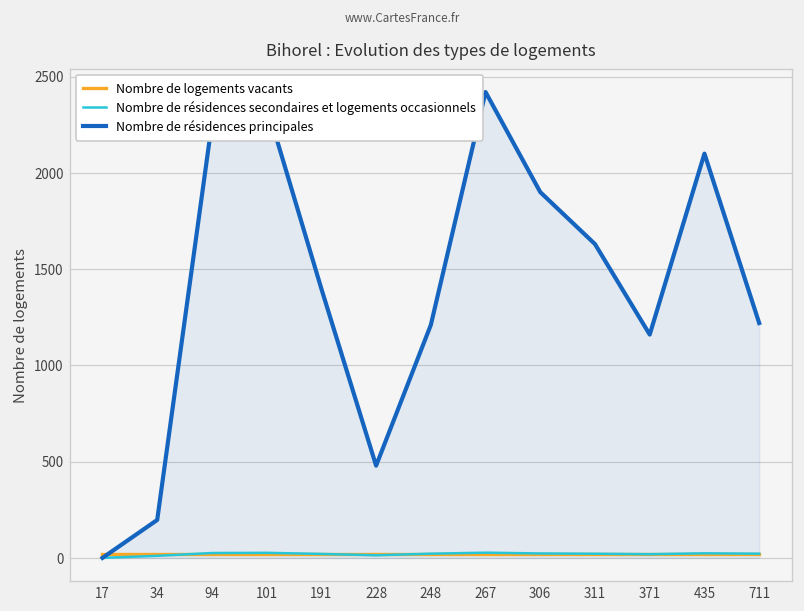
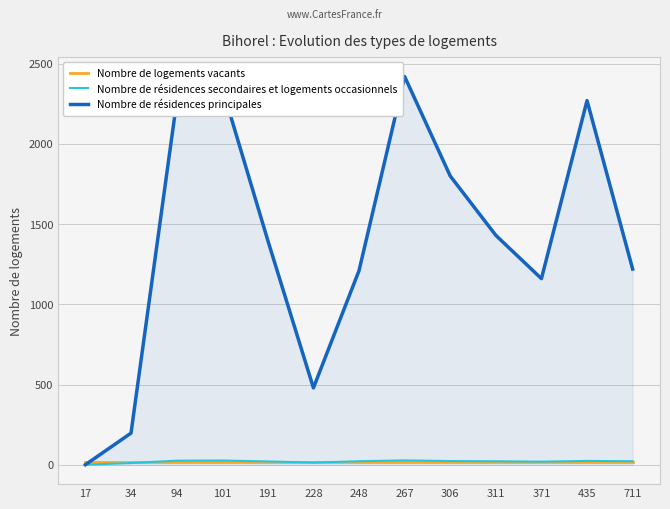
Nombre de résidences principales, 306: 1900 -> 1800
Nombre de résidences principales, 311: 1630 -> 1430
Nombre de résidences principales, 435: 2100 -> 2270
